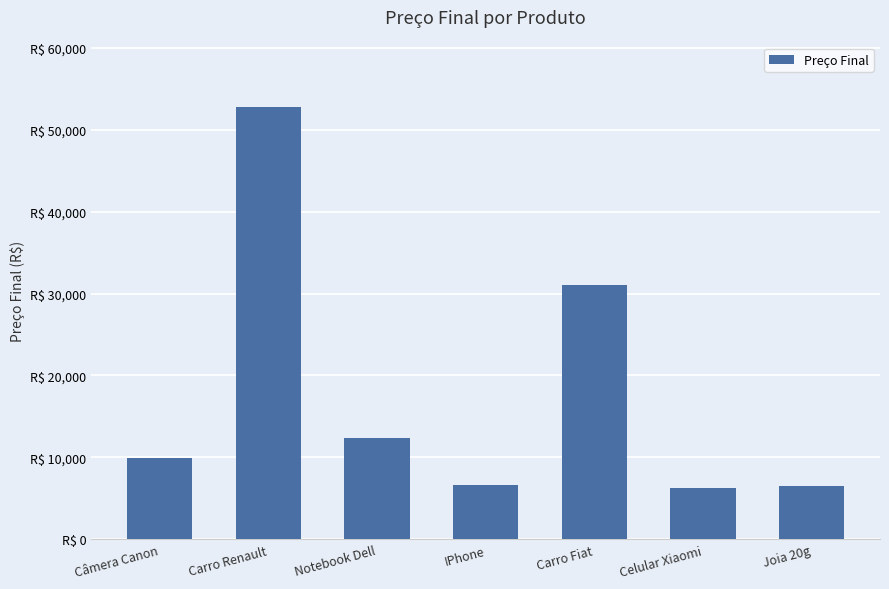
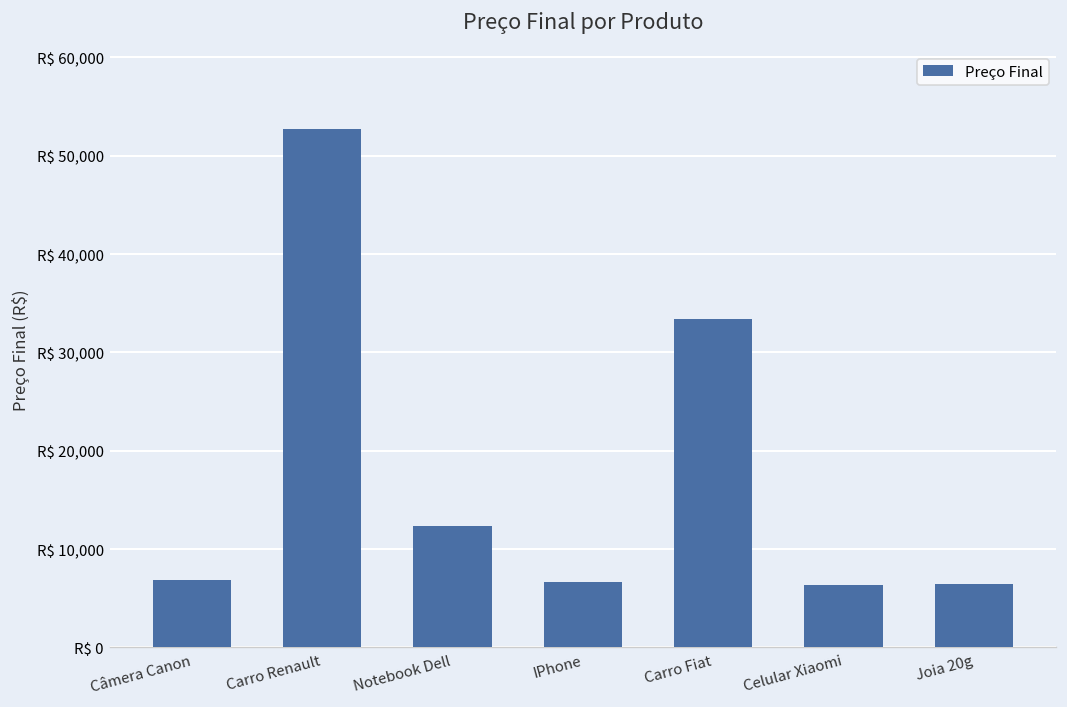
Câmera Canon: R$ 10,000 -> R$ 7,000
Carro Fiat: R$ 31,000 -> R$ 33,000
